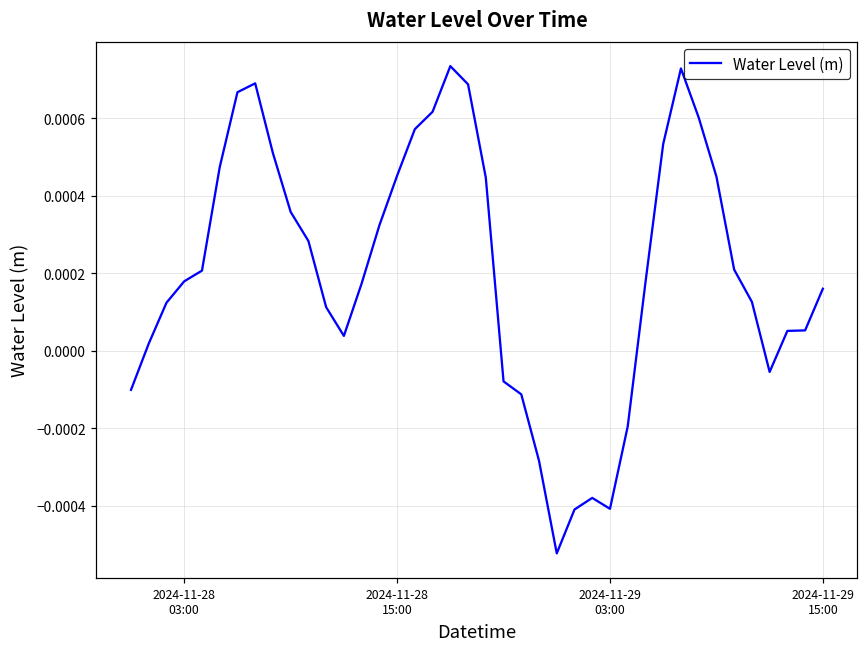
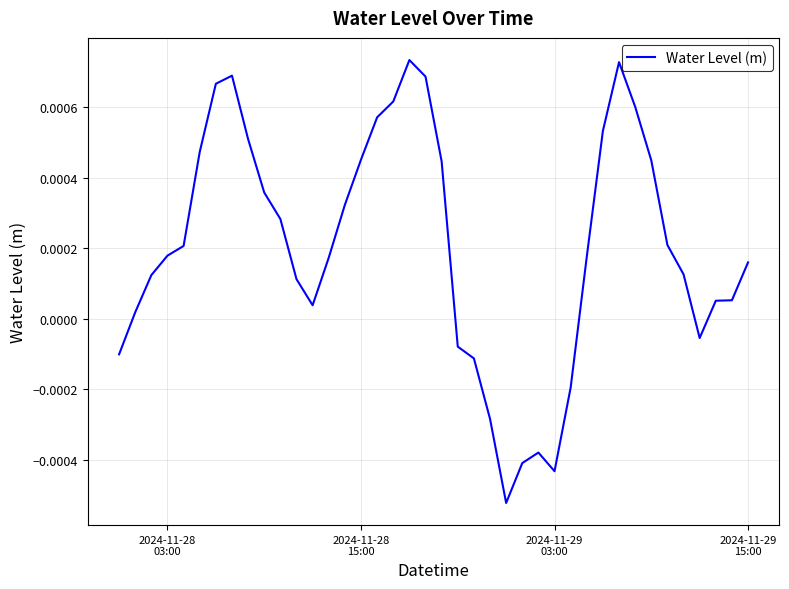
2024-11-29 03:00: -0.00041 -> -0.00043
